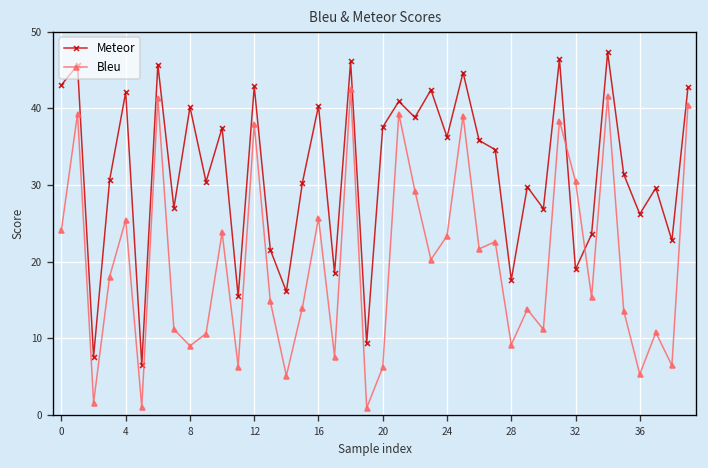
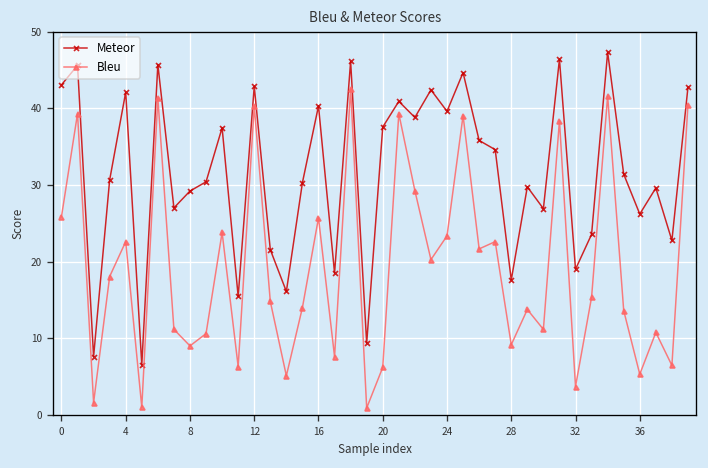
Bleu, 0: 24 -> 26
Bleu, 4: 25 -> 23
Meteor, 8: 40 -> 29
Bleu, 12: 38 -> 40
Meteor, 24: 36 -> 40
Bleu, 32: 30 -> 4
